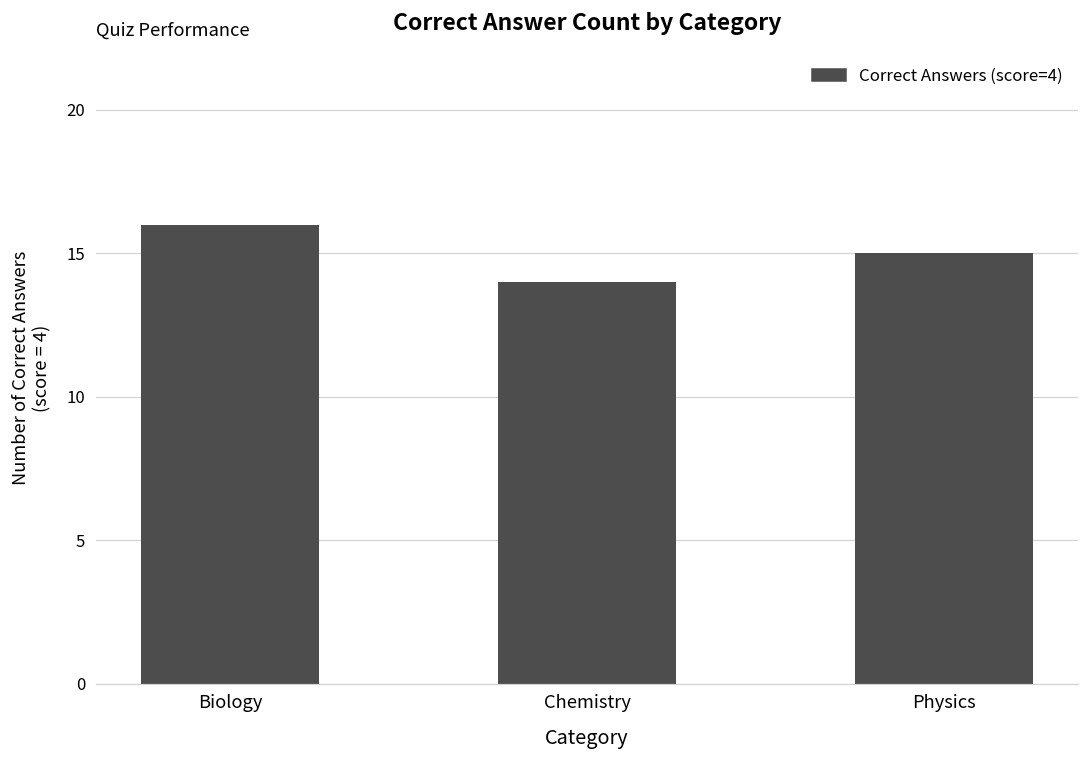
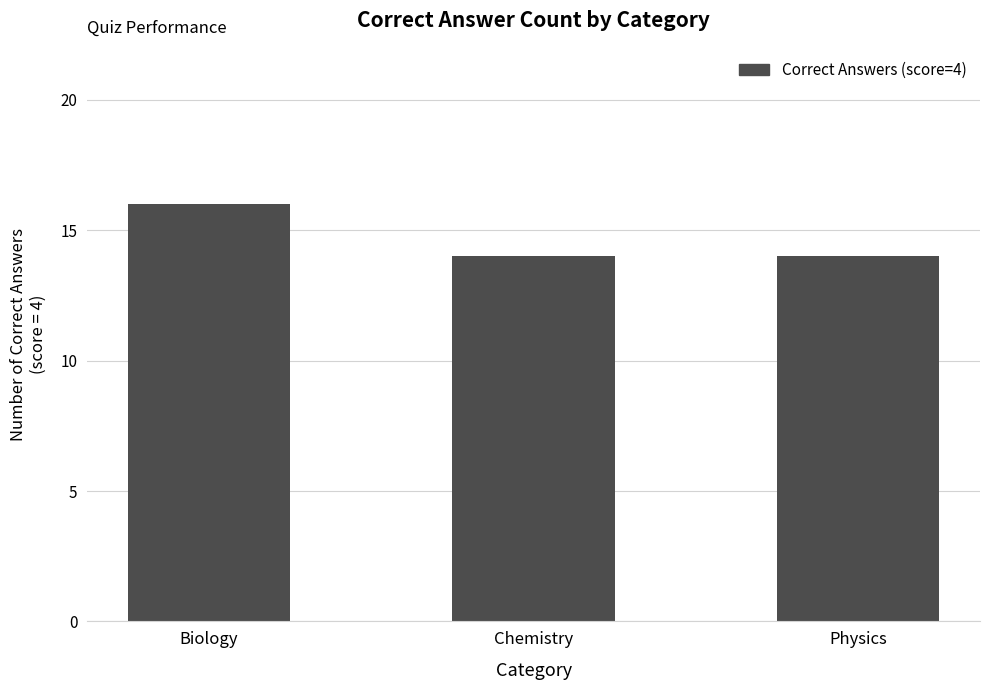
Physics: 15 -> 14
